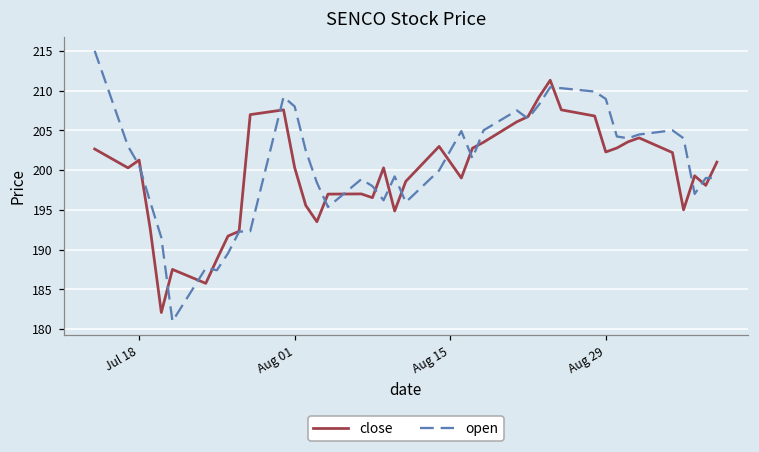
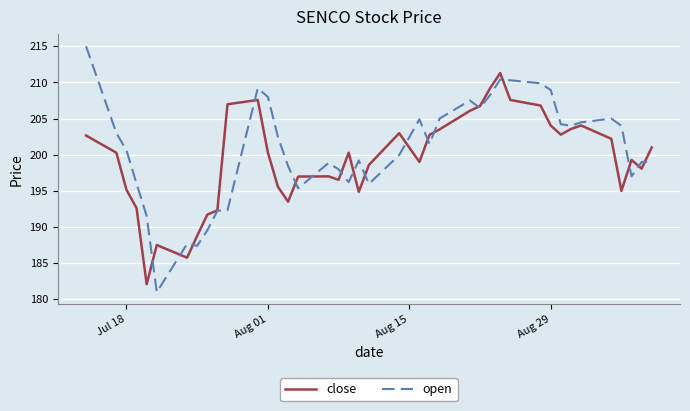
close, Jul 18: 201 -> 195
close, Aug 29: 202 -> 204
